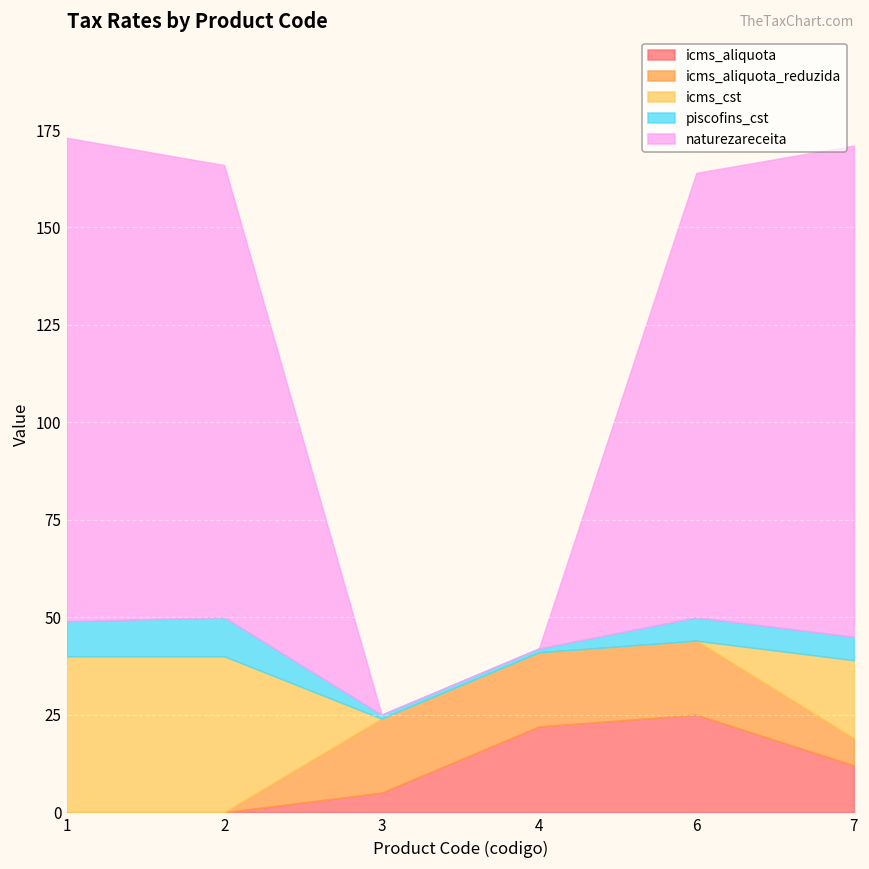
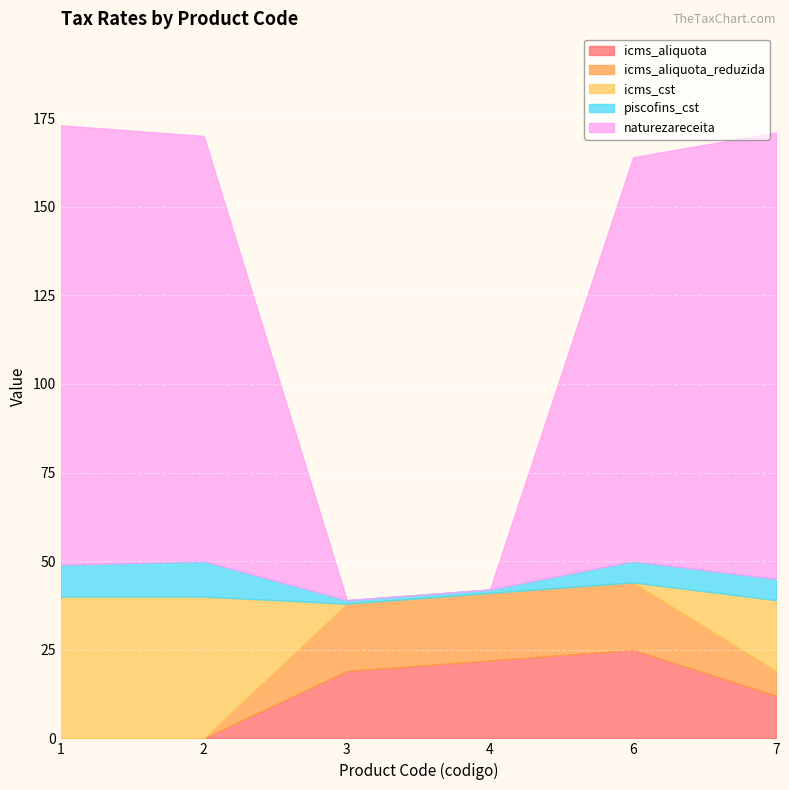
naturezareceita, 2: 116 -> 120
icms_aliquota, 3: 5 -> 19
